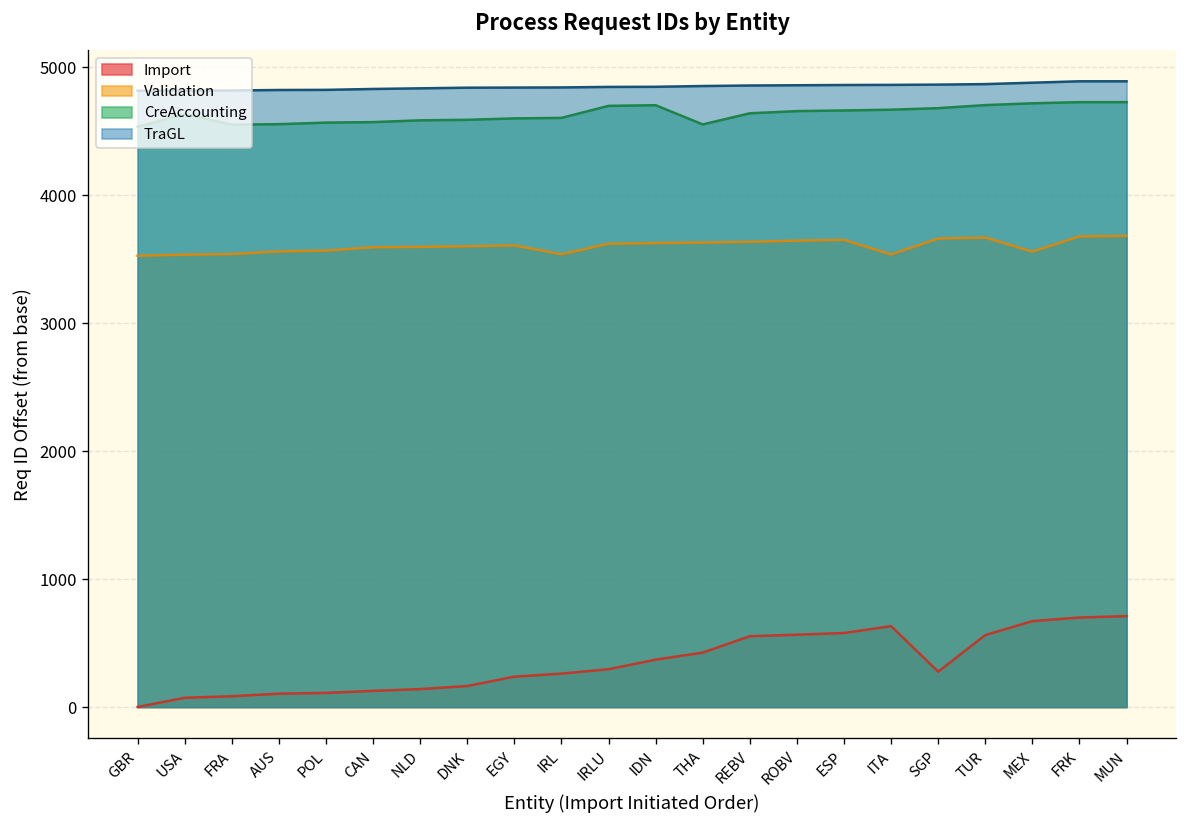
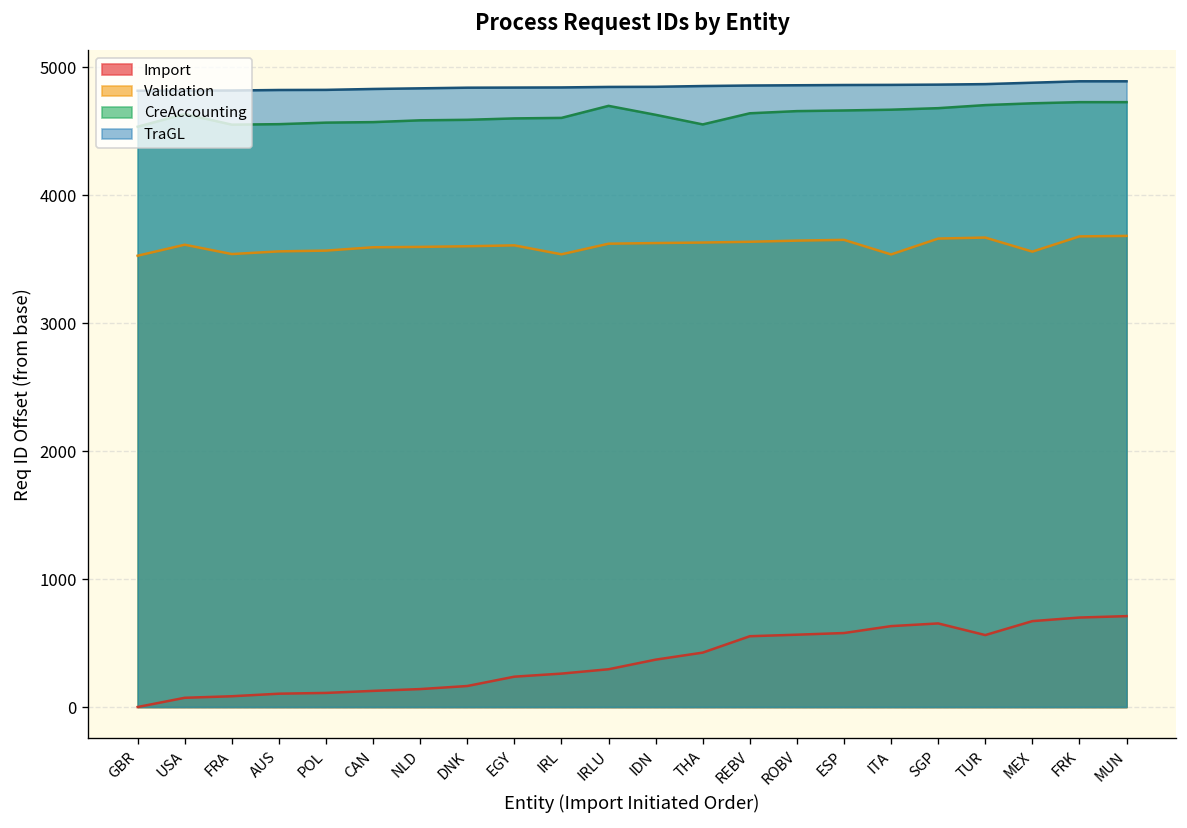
Validation, USA: 3530 -> 3610
CreAccounting, IDN: 4700 -> 4630
Import, SGP: 280 -> 650
